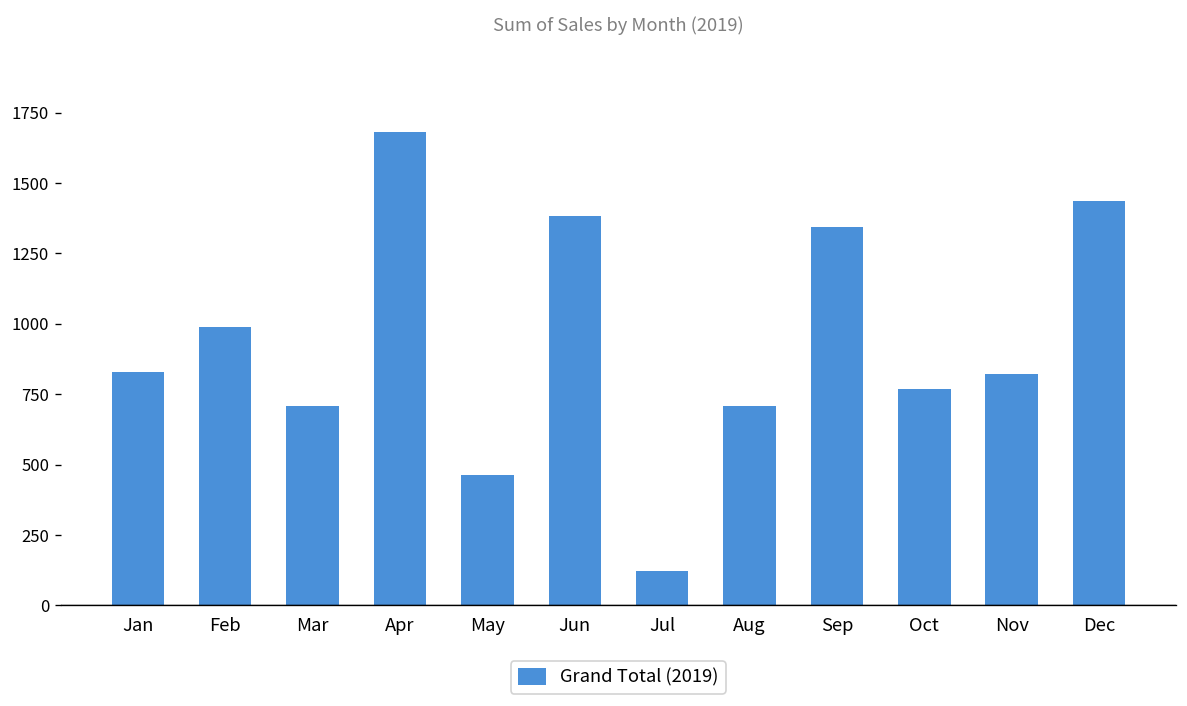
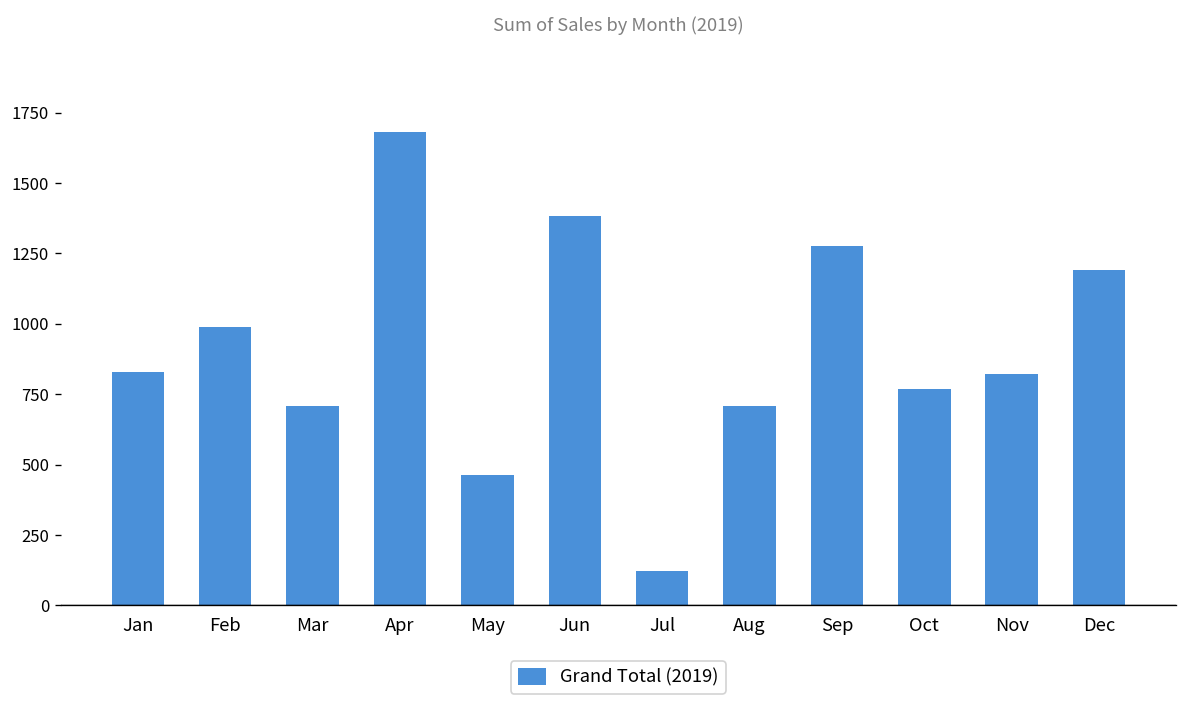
Sep: 1340 -> 1280
Dec: 1430 -> 1190
